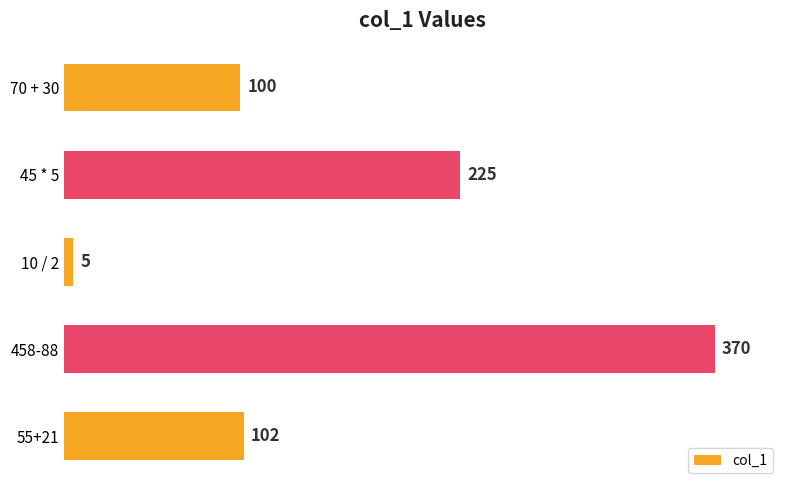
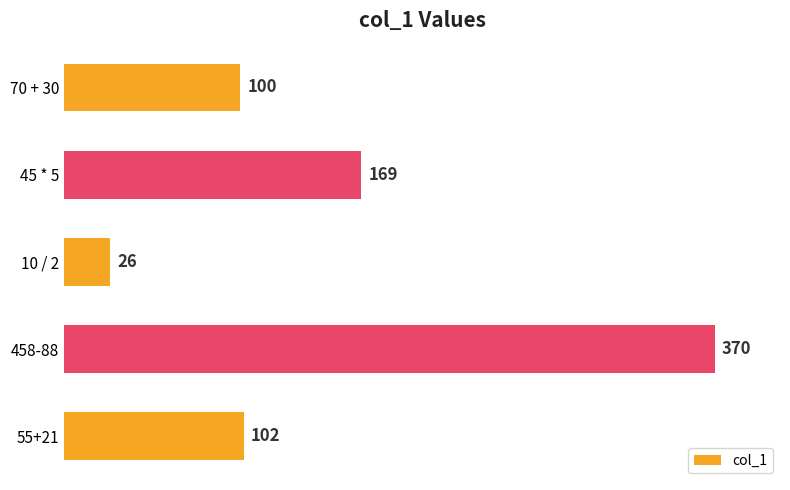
45 * 5: 225 -> 169
10 / 2: 5 -> 26
